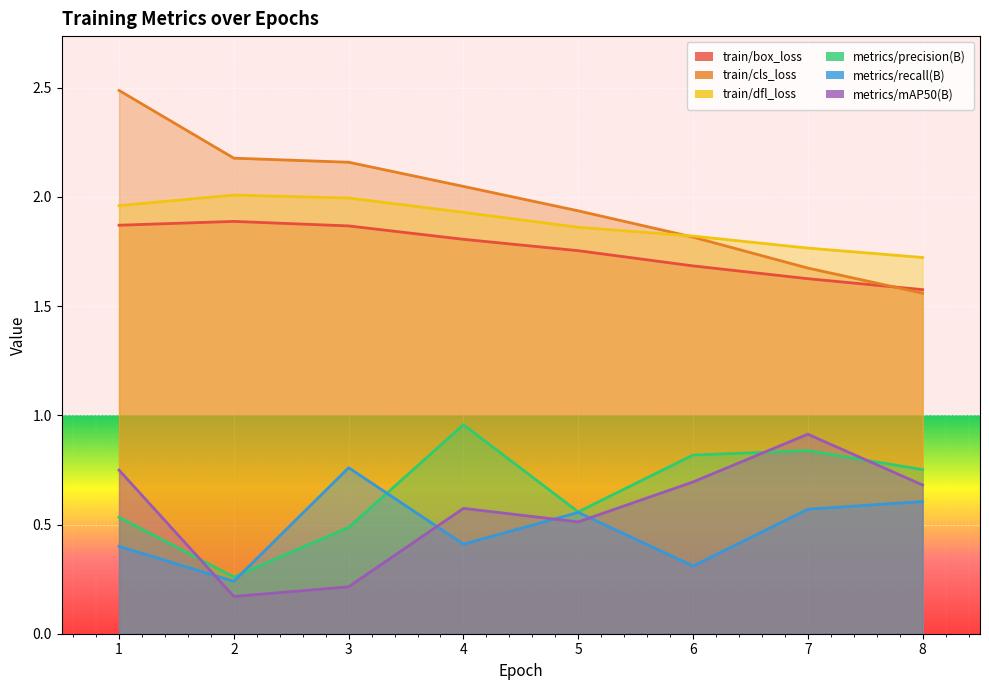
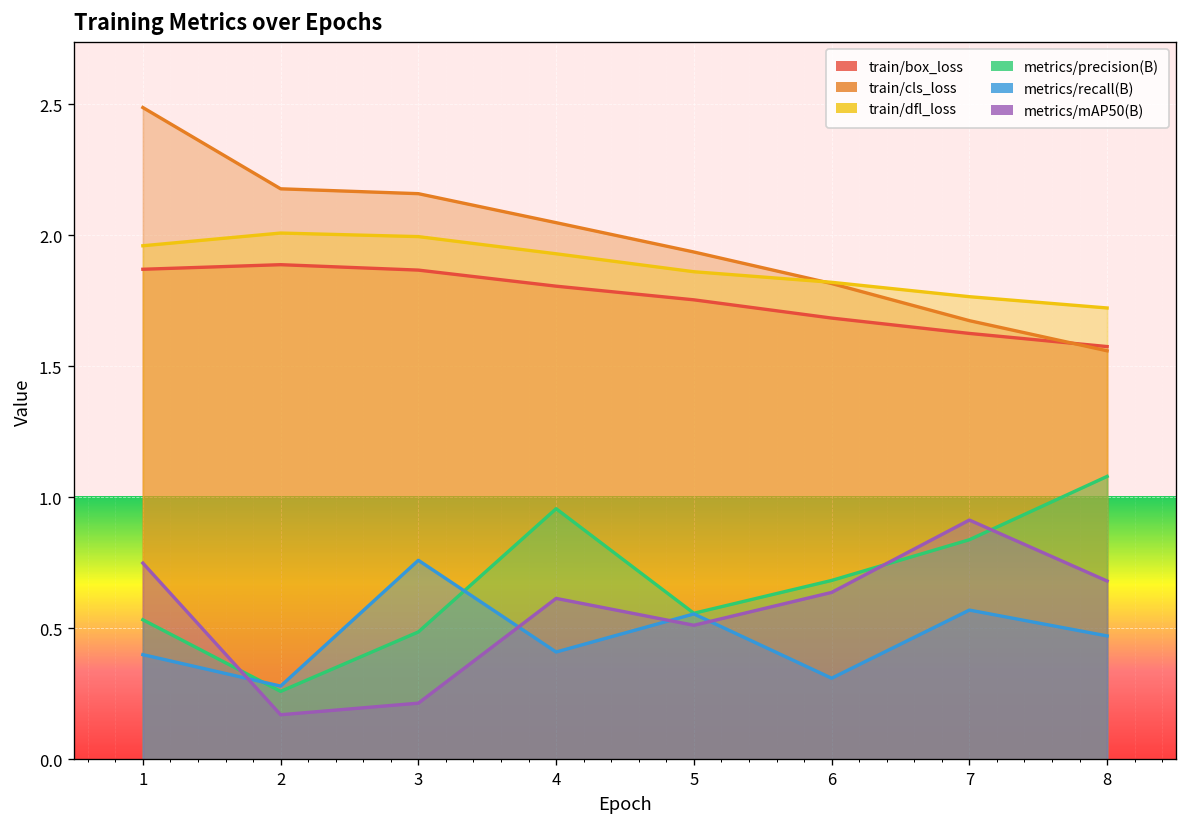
metrics/recall(B), 2: 0.24 -> 0.28
metrics/mAP50(B), 4: 0.57 -> 0.61
metrics/precision(B), 6: 0.82 -> 0.68
metrics/mAP50(B), 6: 0.69 -> 0.64
metrics/precision(B), 8: 0.75 -> 1.08
metrics/recall(B), 8: 0.61 -> 0.47
